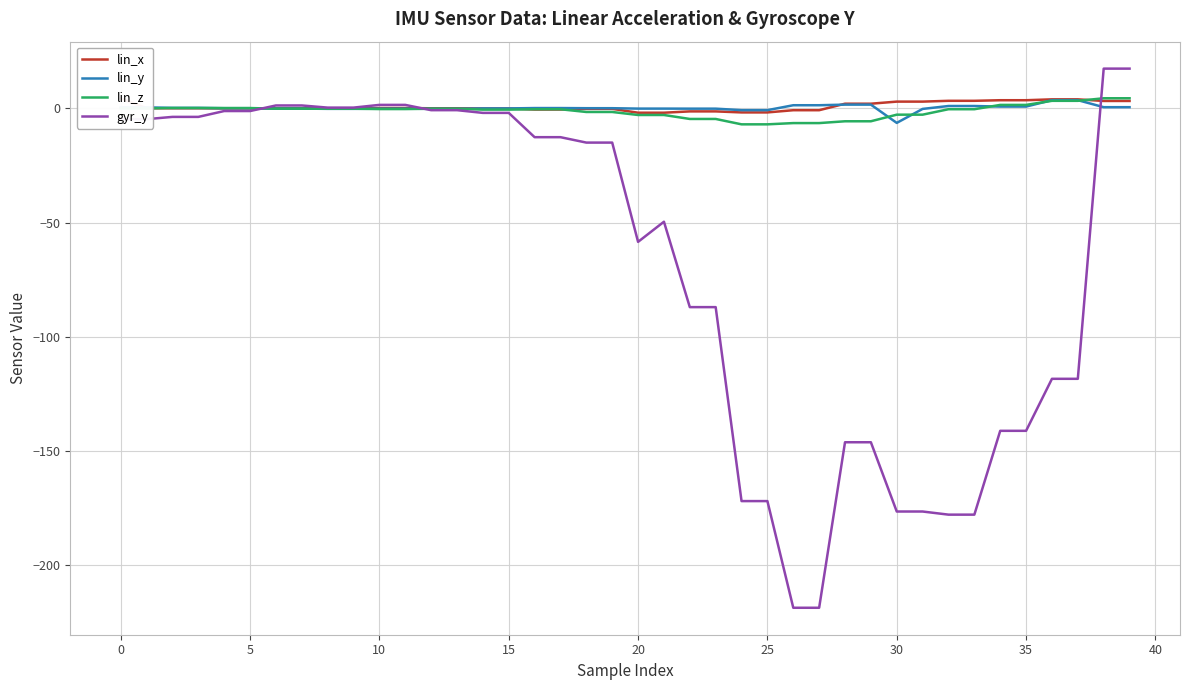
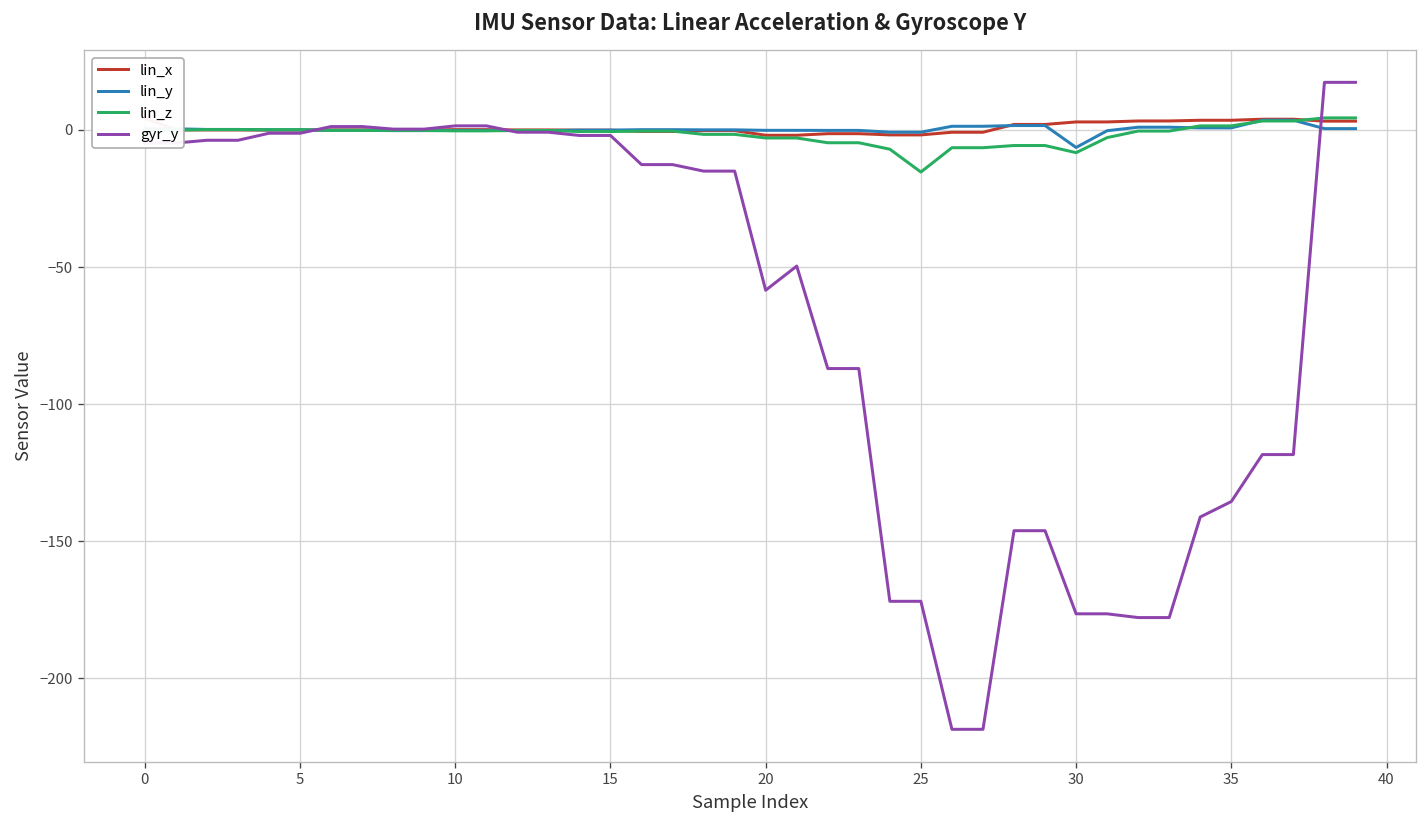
lin_z, 25: -7 -> -15
lin_z, 30: -3 -> -8
gyr_y, 35: -141 -> -136
